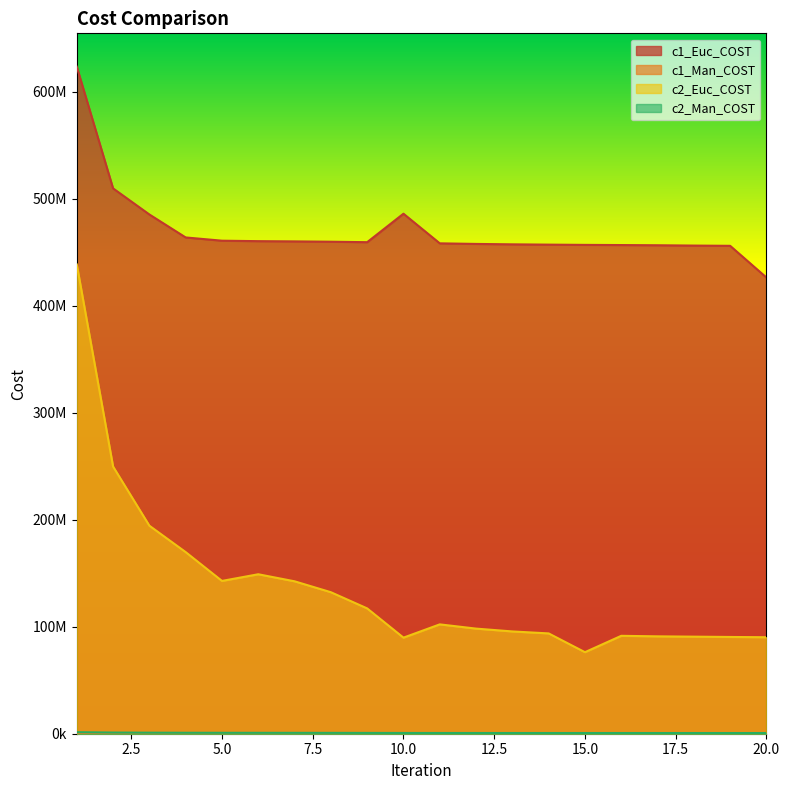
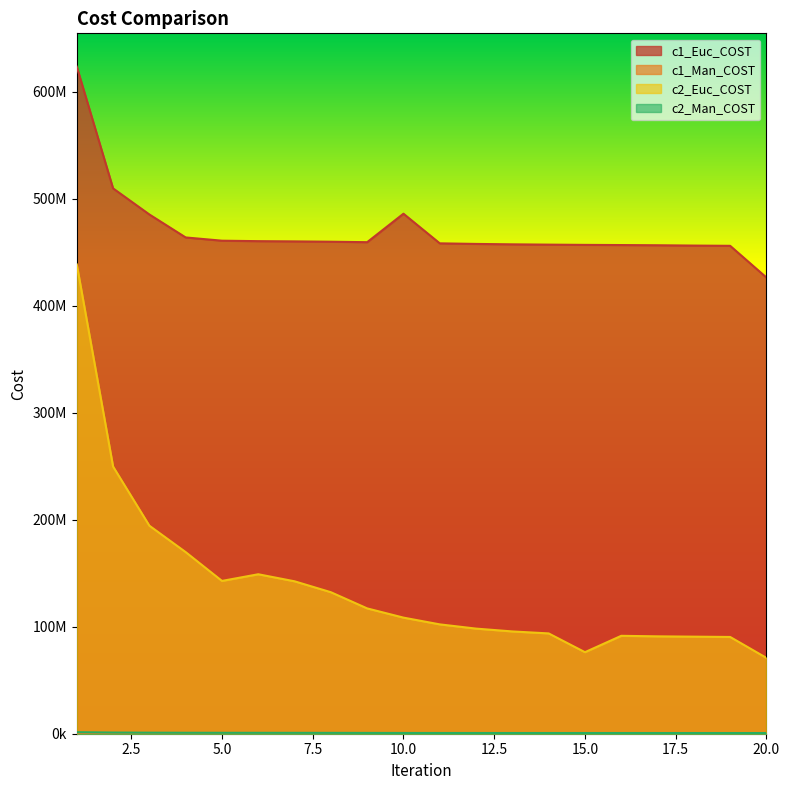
c2_Euc_COST, 10.0: 90000000 -> 109000000
c2_Euc_COST, 20.0: 90000000 -> 71000000
